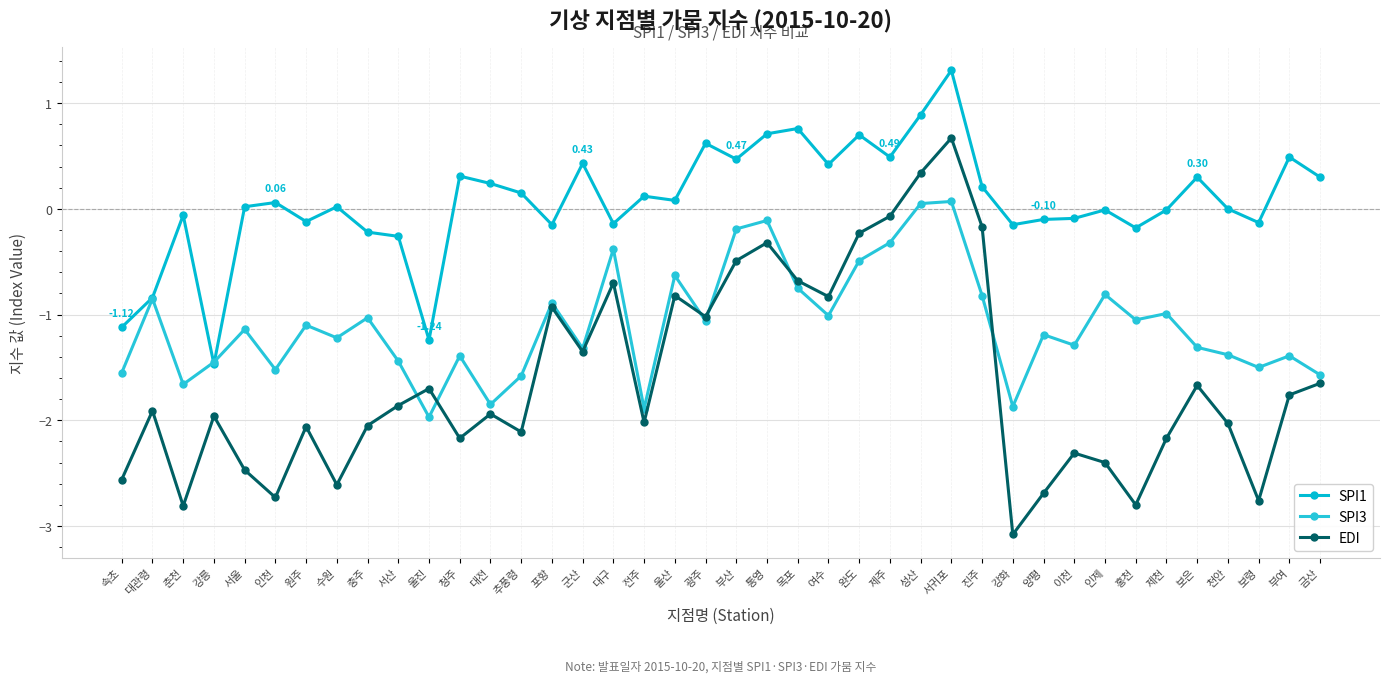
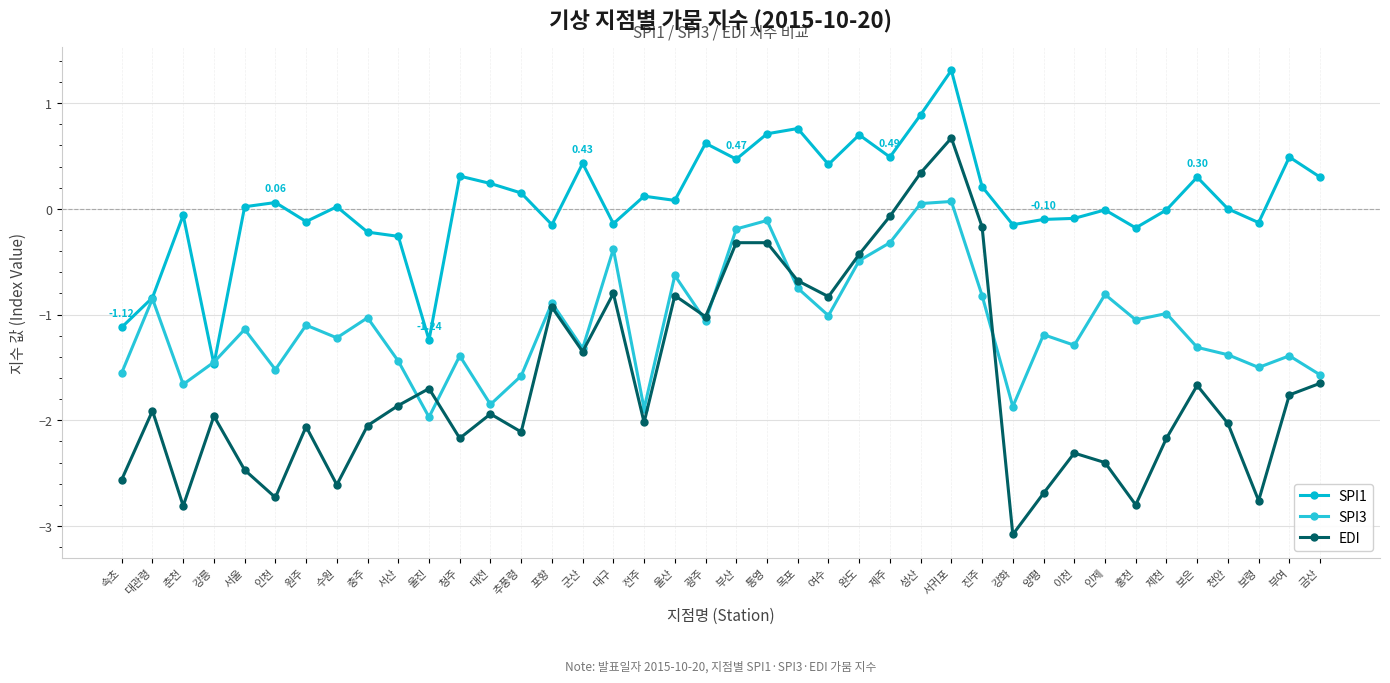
EDI, 대구: -0.7 -> -0.8
EDI, 부산: -0.49 -> -0.32
EDI, 완도: -0.23 -> -0.43
